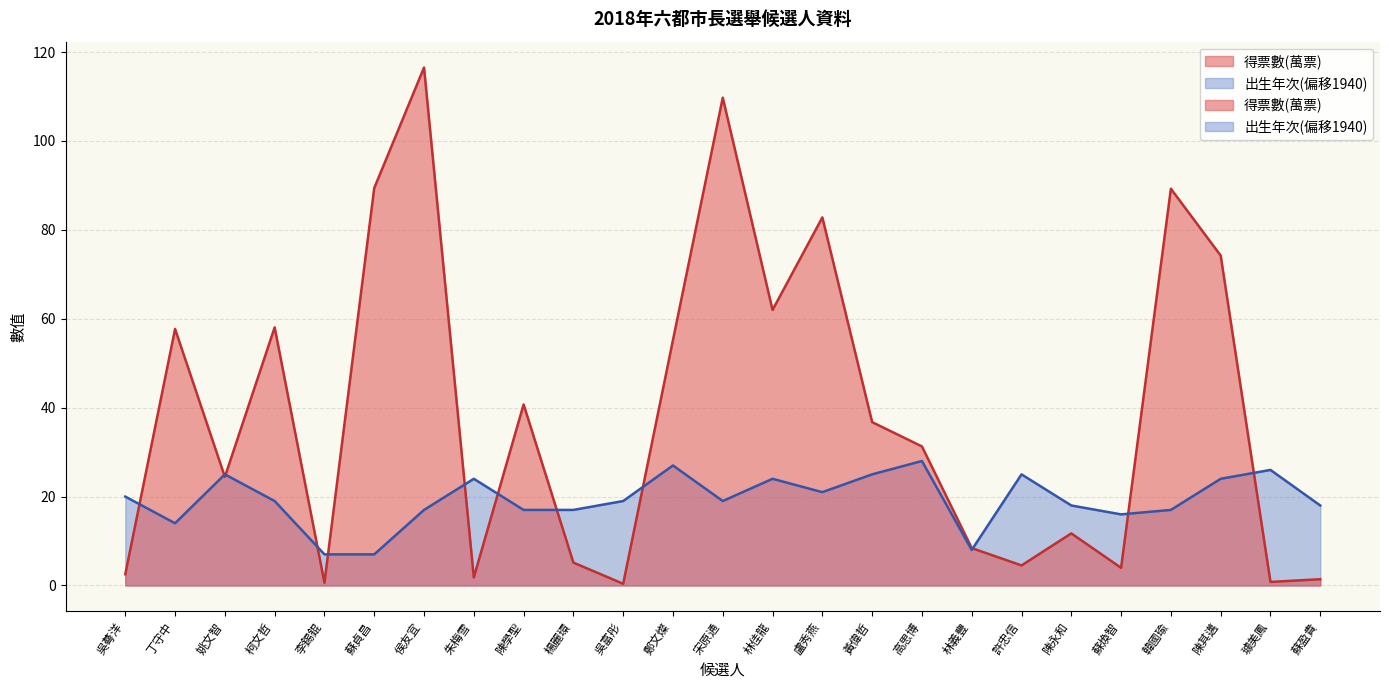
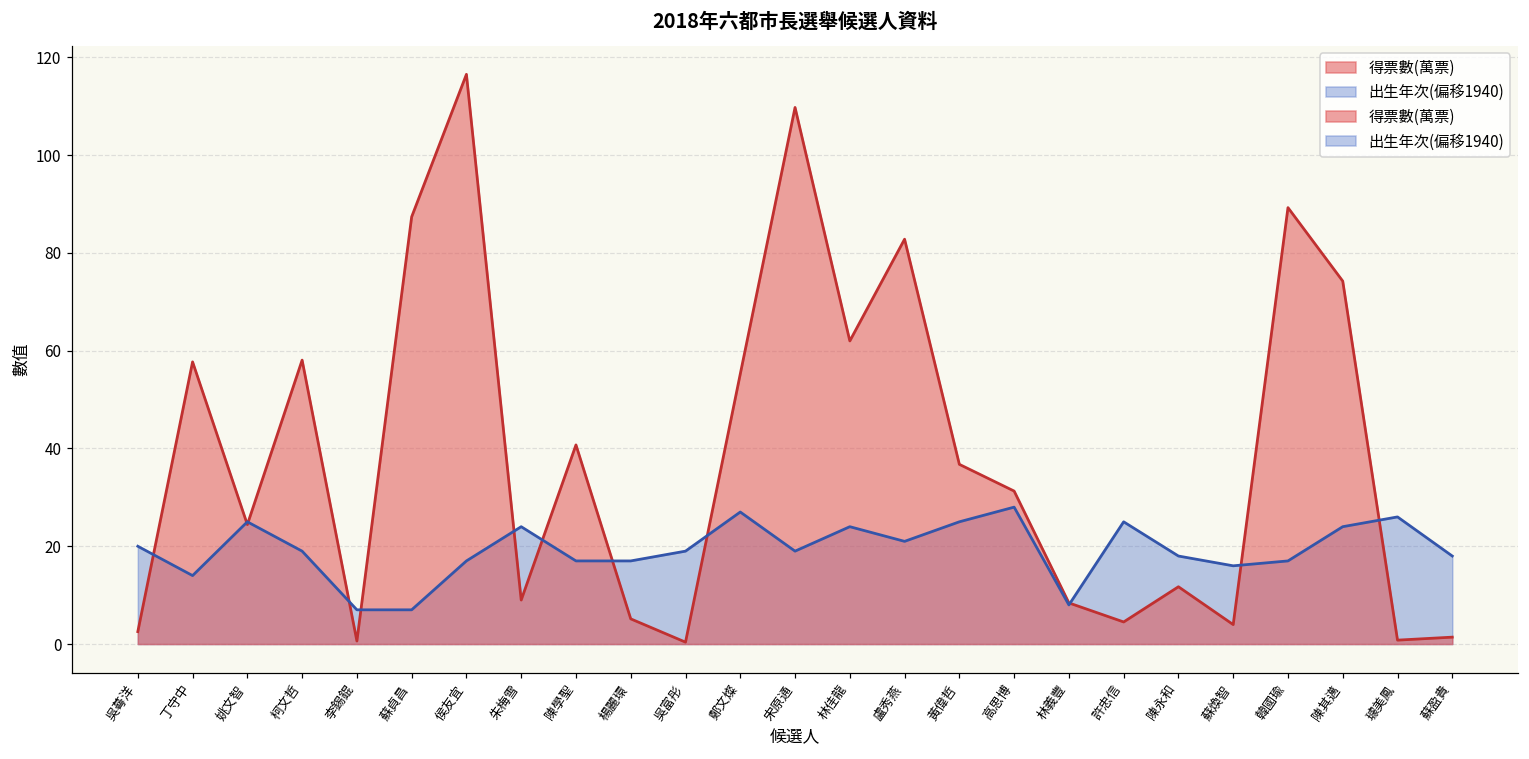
得票數(萬票), 蘇貞昌: 89 -> 87
得票數(萬票), 朱梅雪: 2 -> 9
